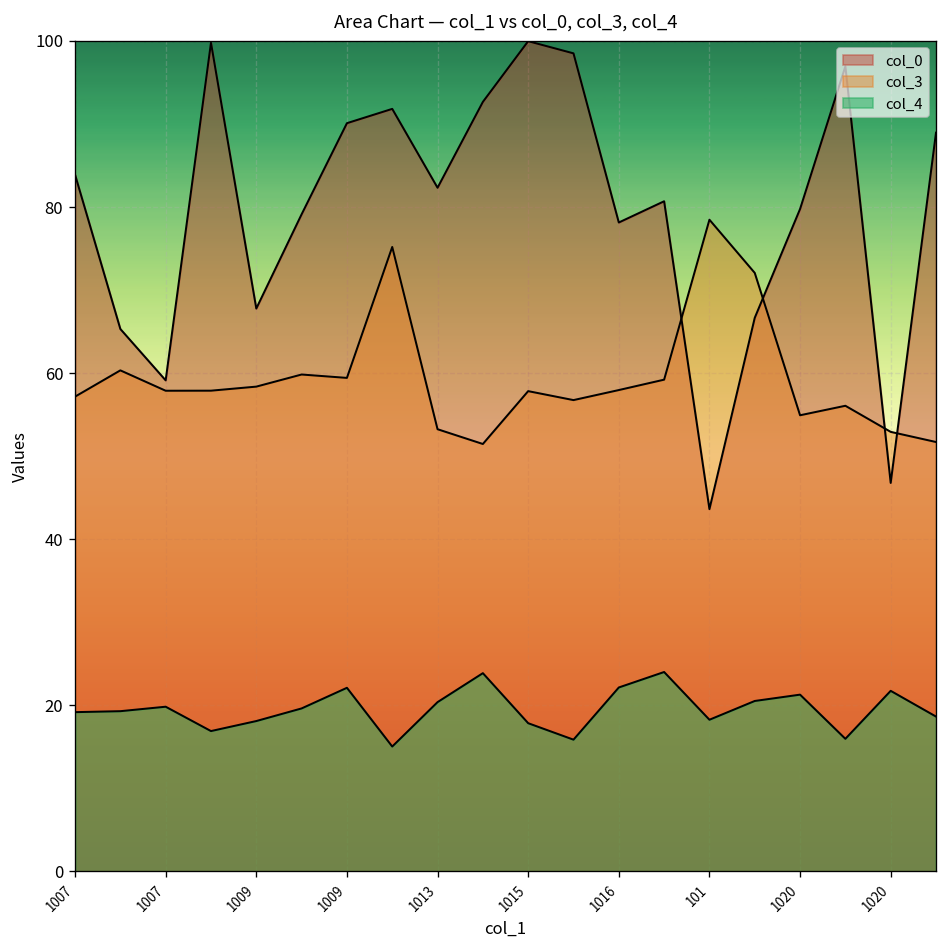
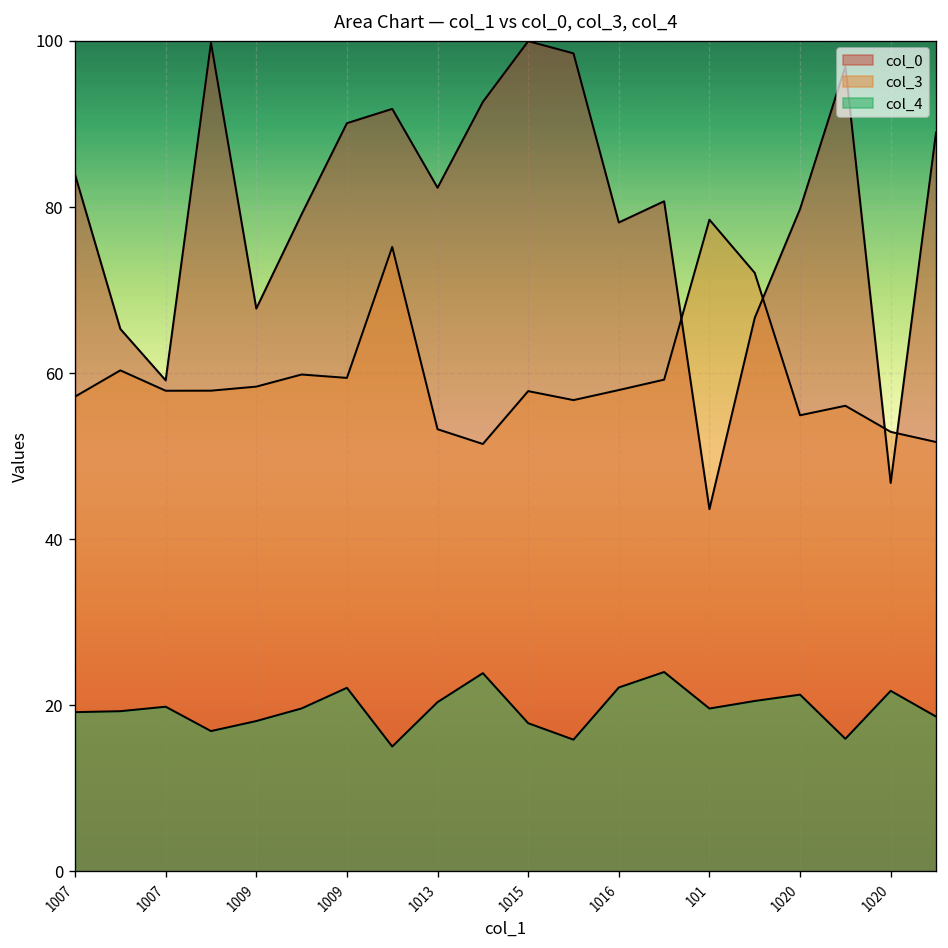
col_4, 101: 18 -> 20
